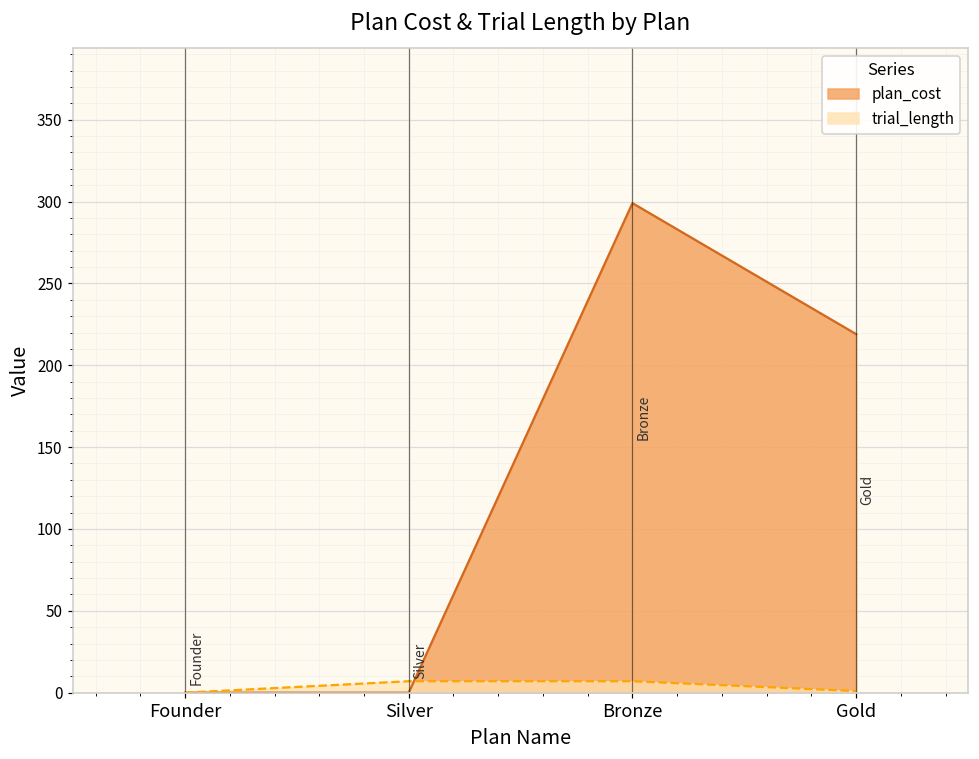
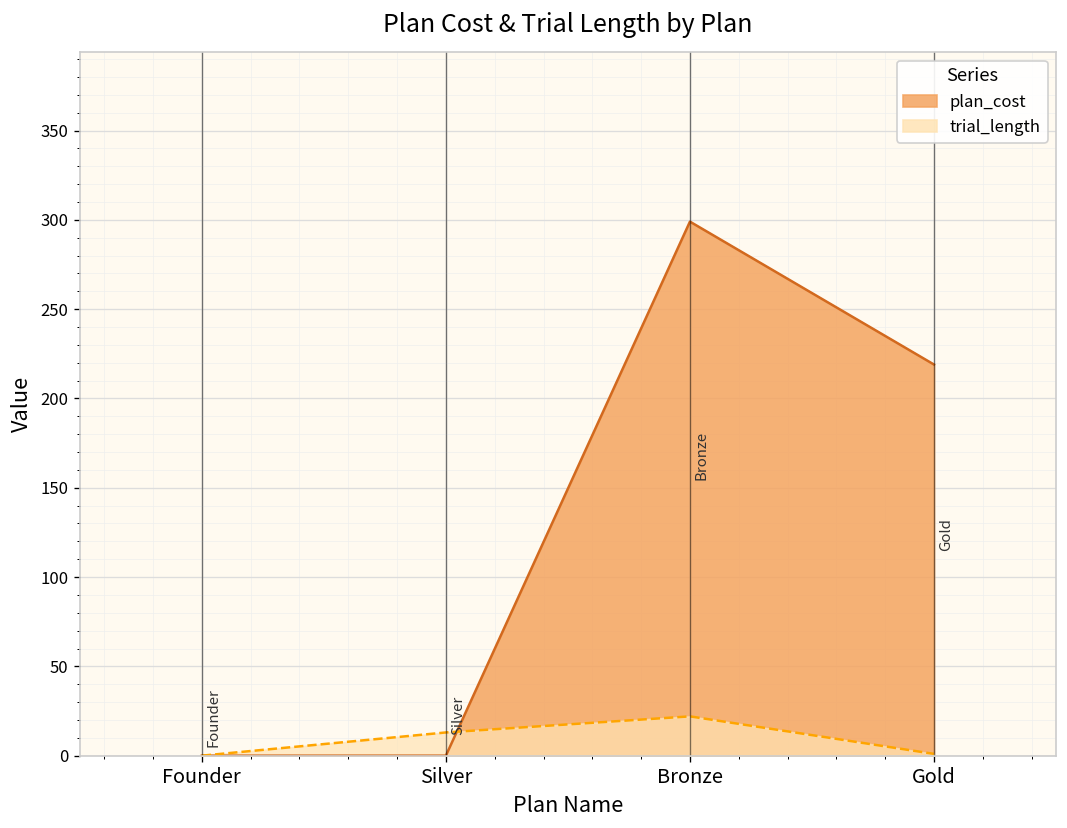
trial_length, Silver: 7 -> 13
trial_length, Bronze: 7 -> 22
